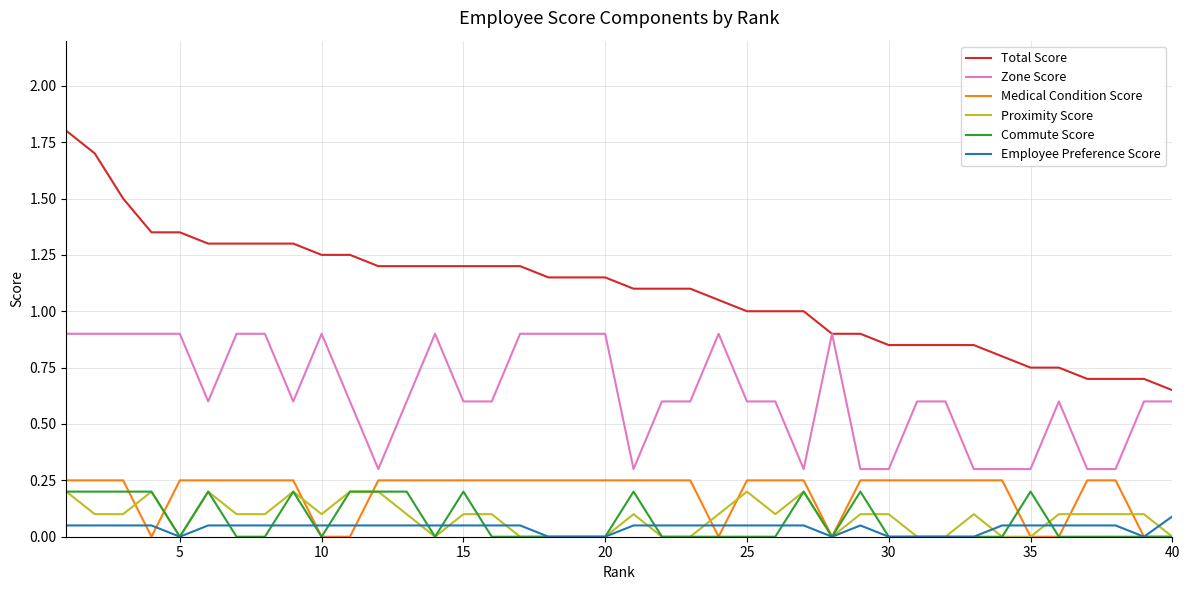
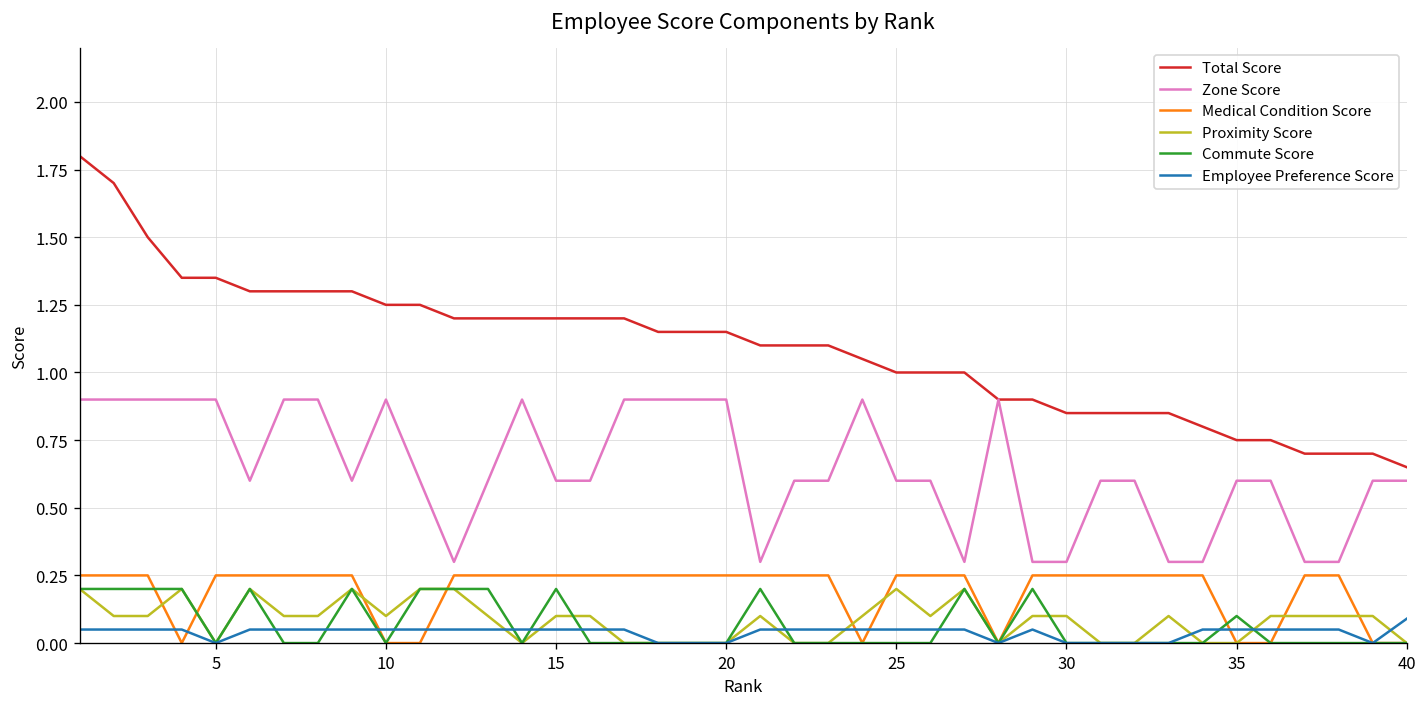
Zone Score, 35: 0.3 -> 0.6
Commute Score, 35: 0.2 -> 0.1
